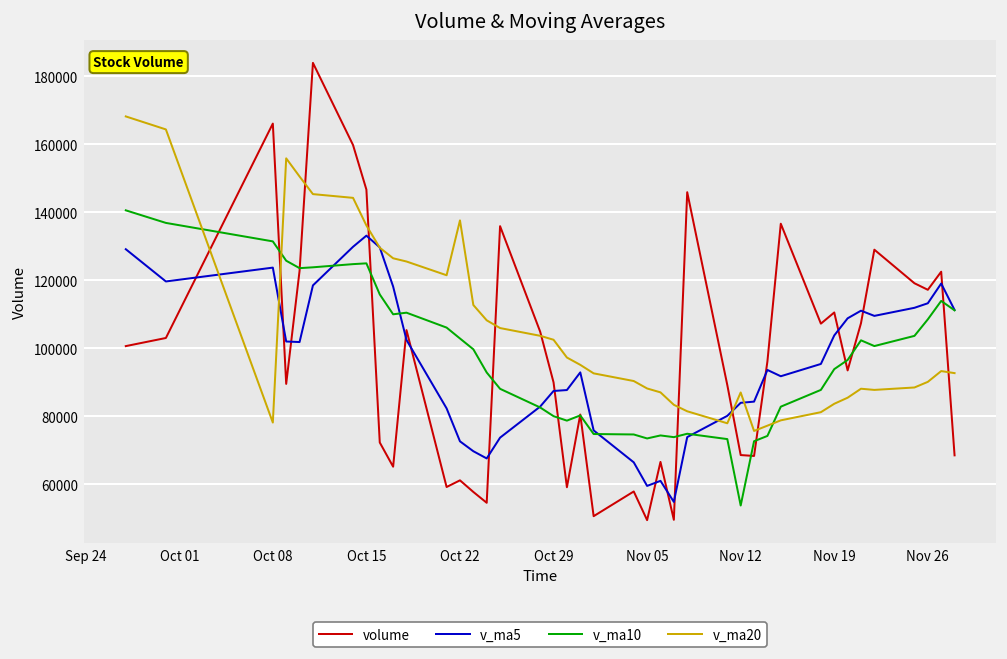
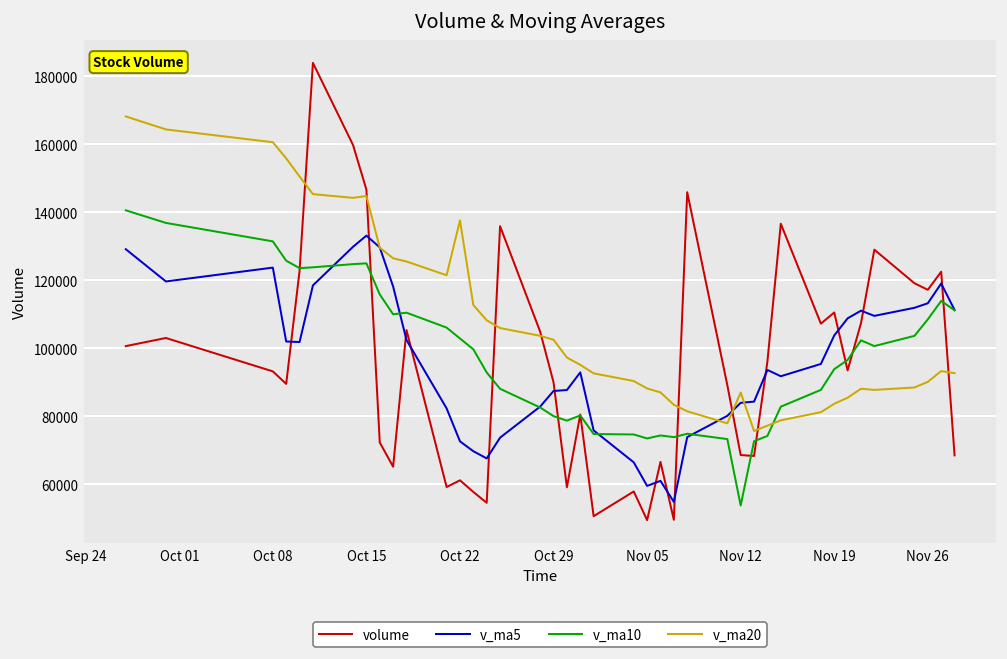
volume, Oct 08: 166000 -> 93000
v_ma20, Oct 08: 78000 -> 161000
v_ma20, Oct 15: 136000 -> 145000
